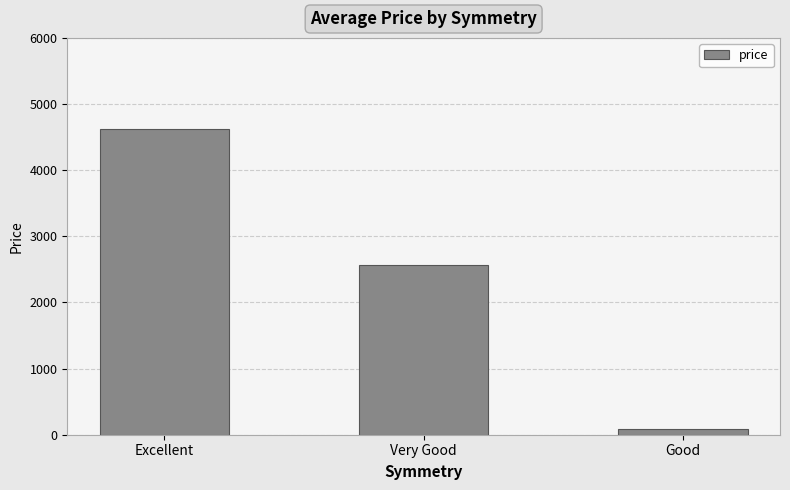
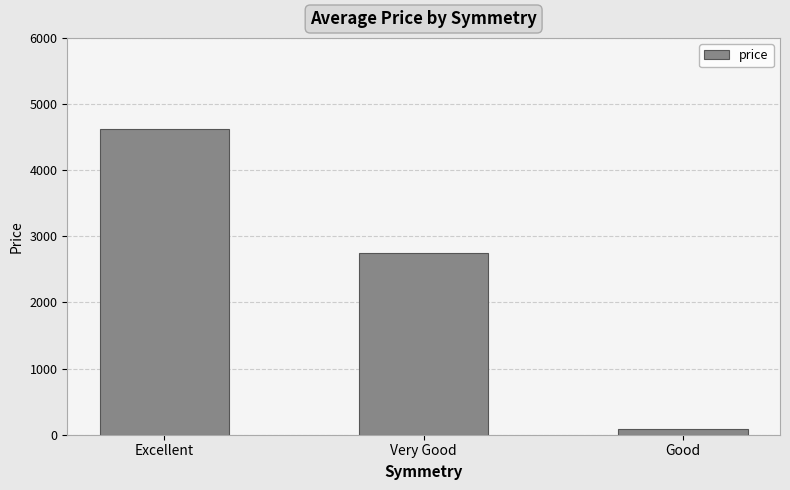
Very Good: 2600 -> 2700
